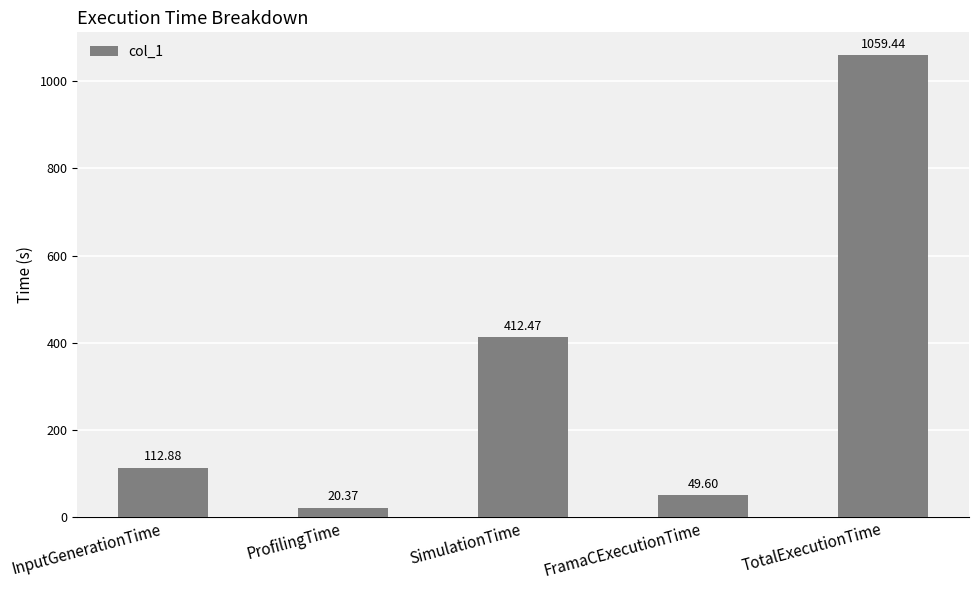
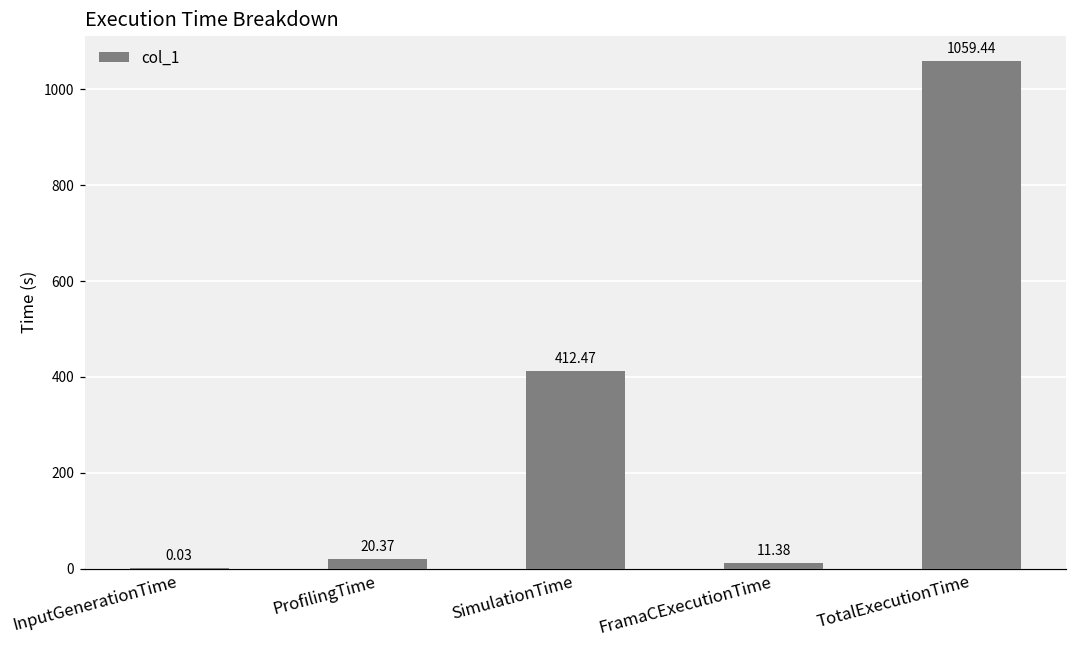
InputGenerationTime: 112.88 -> 0.03
FramaCExecutionTime: 49.60 -> 11.38
